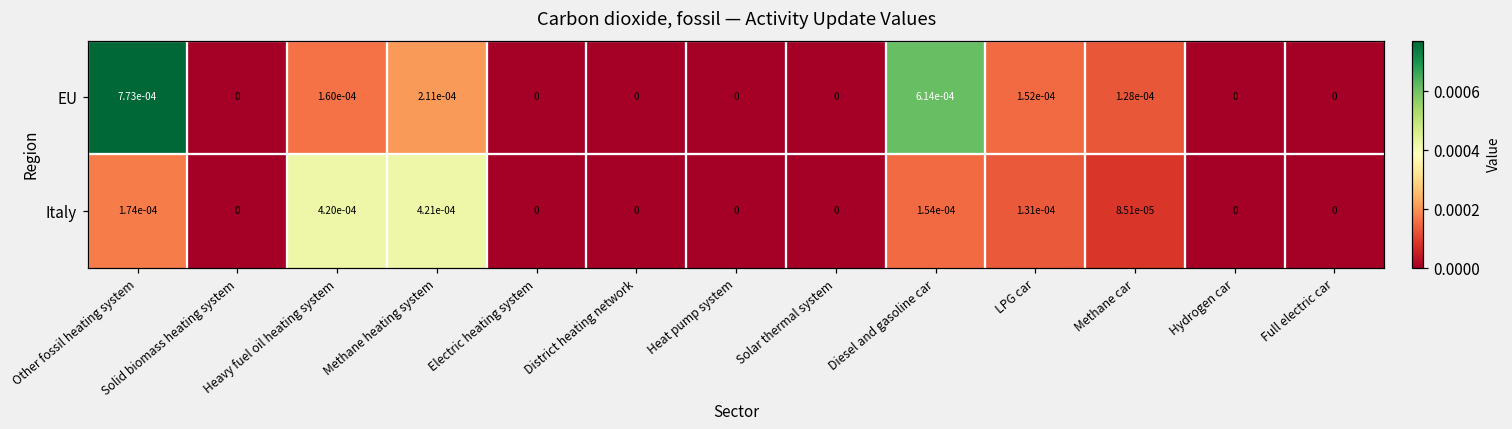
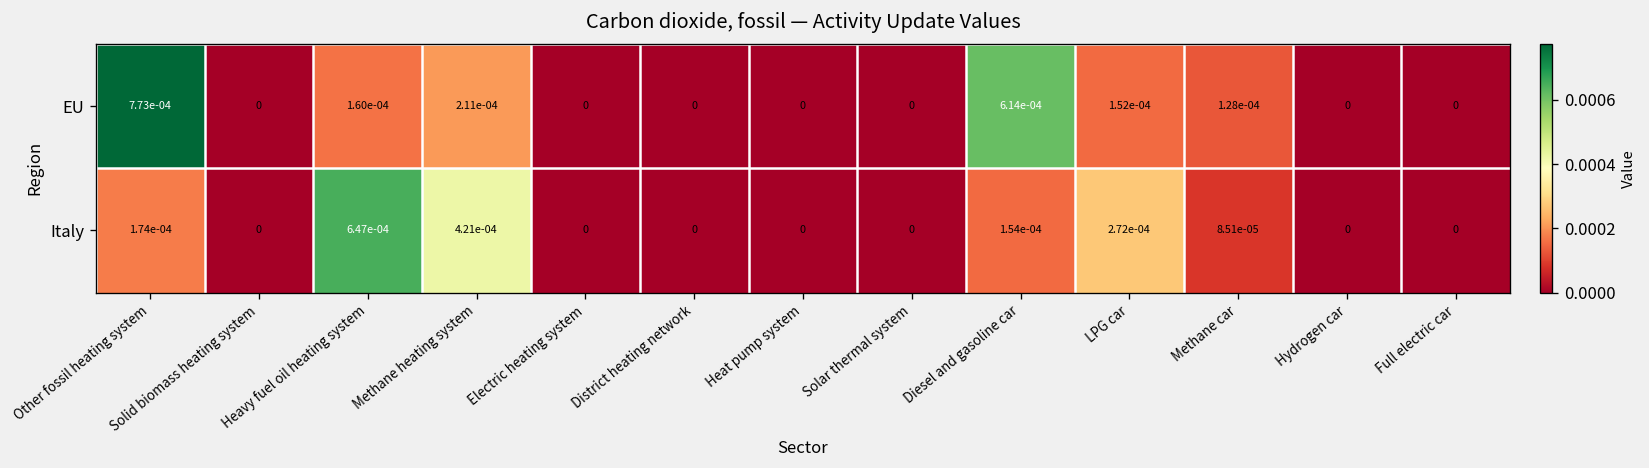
Italy, Heavy fuel oil heating system: 4.20e-04 -> 6.47e-04
Italy, LPG car: 1.31e-04 -> 2.72e-04
